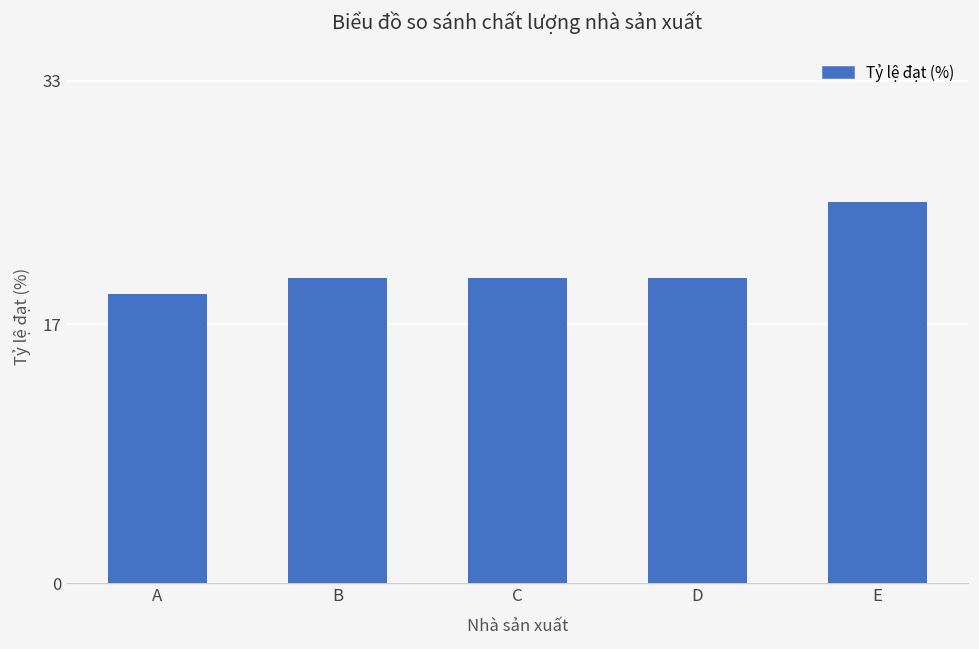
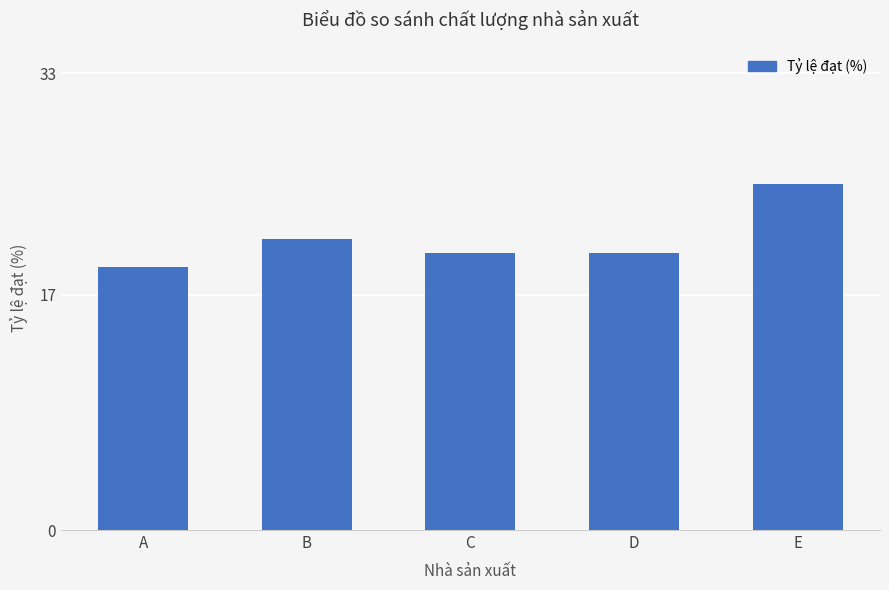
B: 20 -> 21
